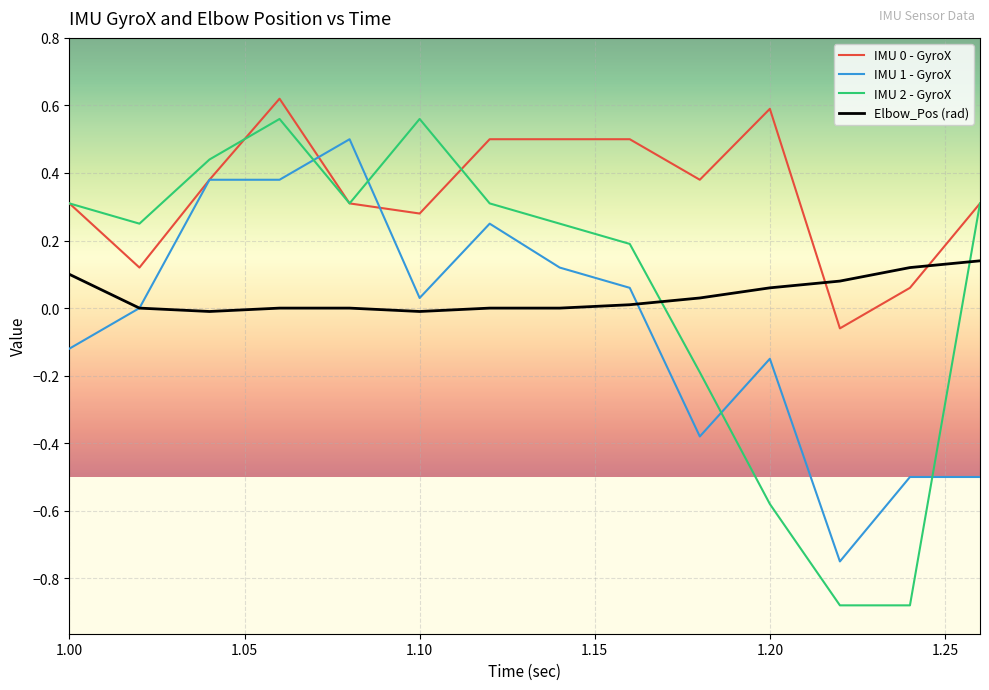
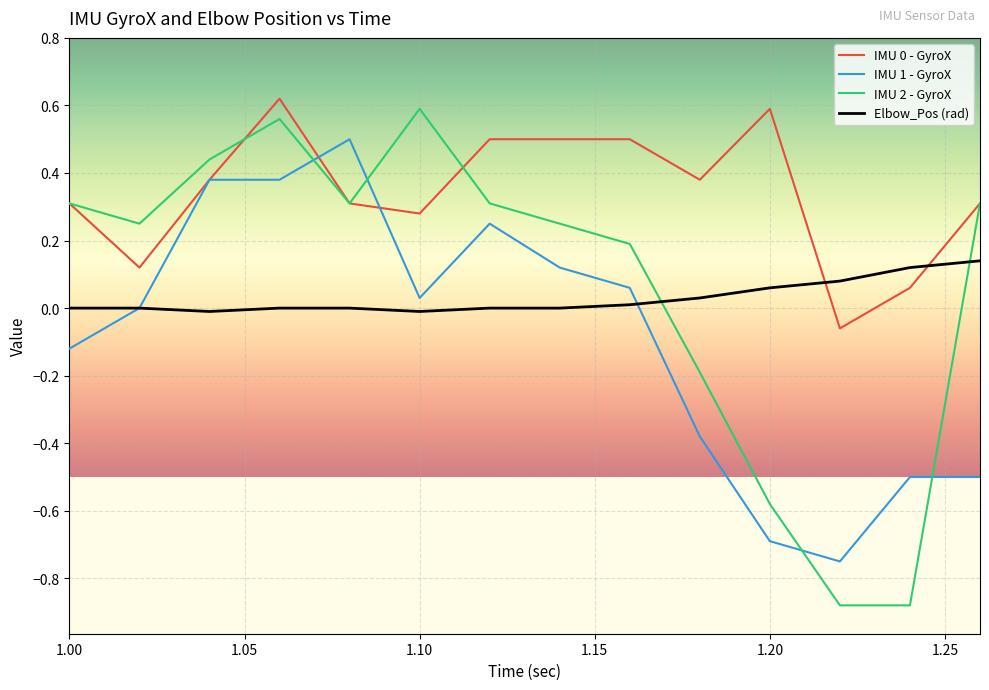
Elbow_Pos (rad), 1.00: 0.1 -> 0.0
IMU 2 - GyroX, 1.10: 0.56 -> 0.59
IMU 1 - GyroX, 1.20: -0.15 -> -0.69
